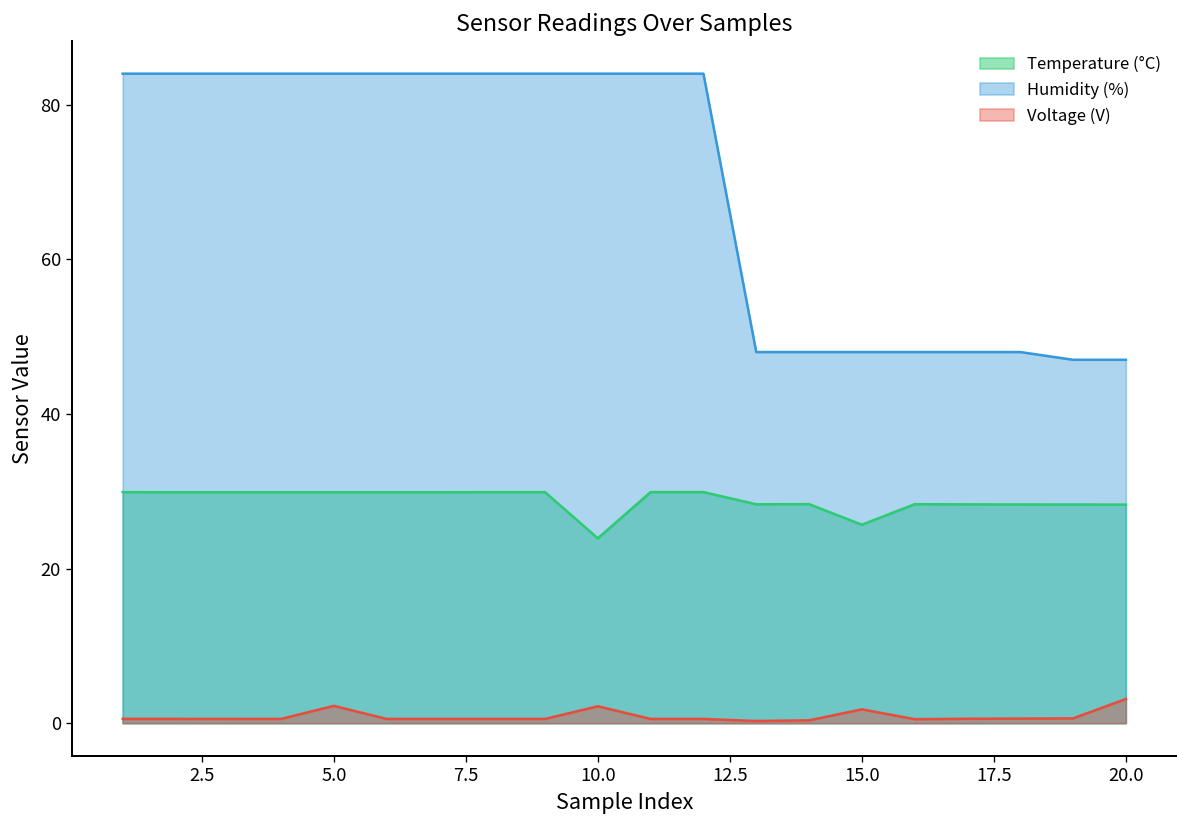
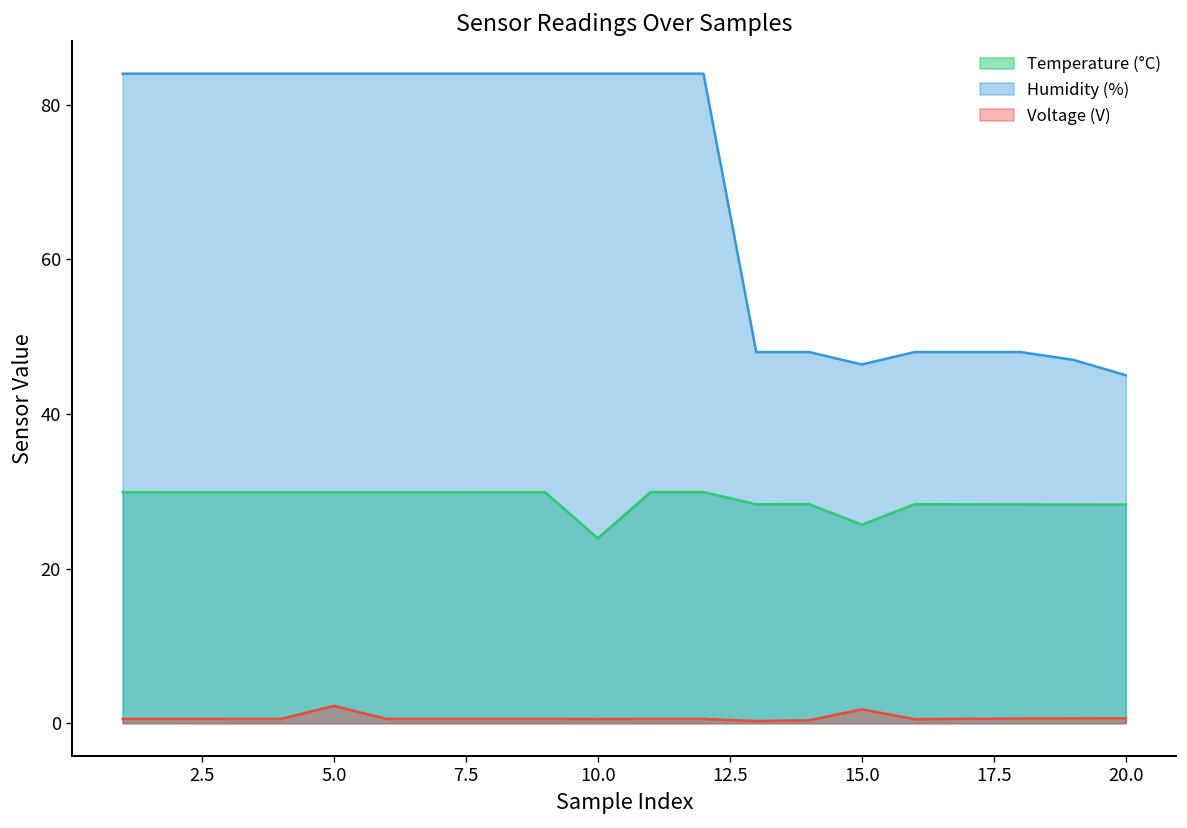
Voltage (V), 10.0: 2 -> 1
Humidity (%), 15.0: 48 -> 46
Humidity (%), 20.0: 47 -> 45
Voltage (V), 20.0: 3 -> 1
